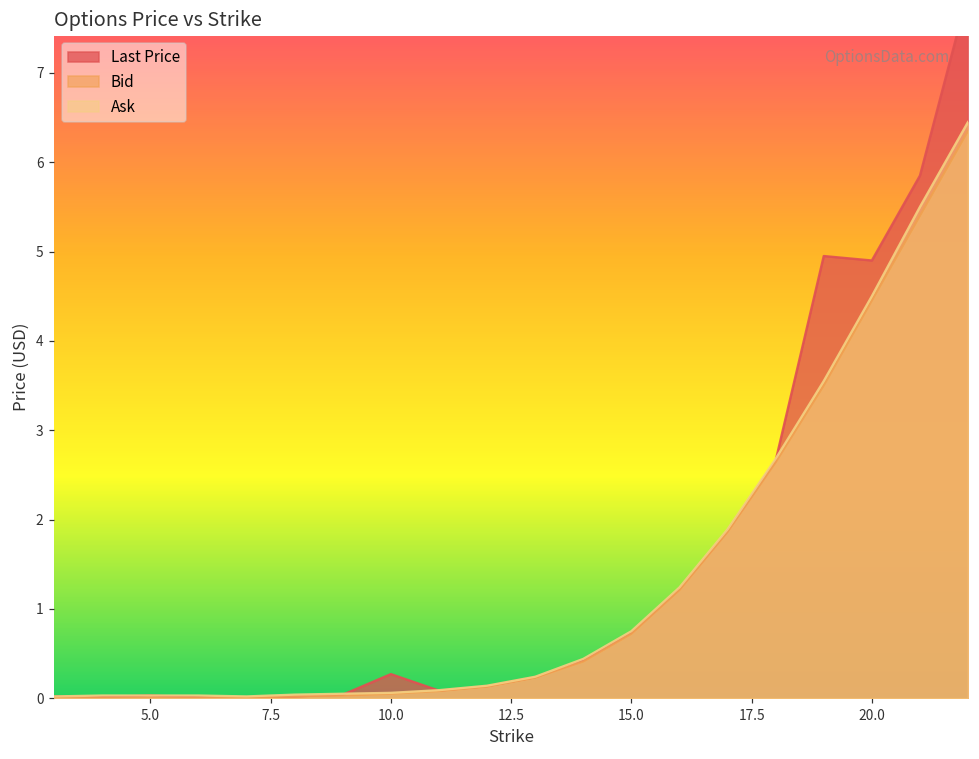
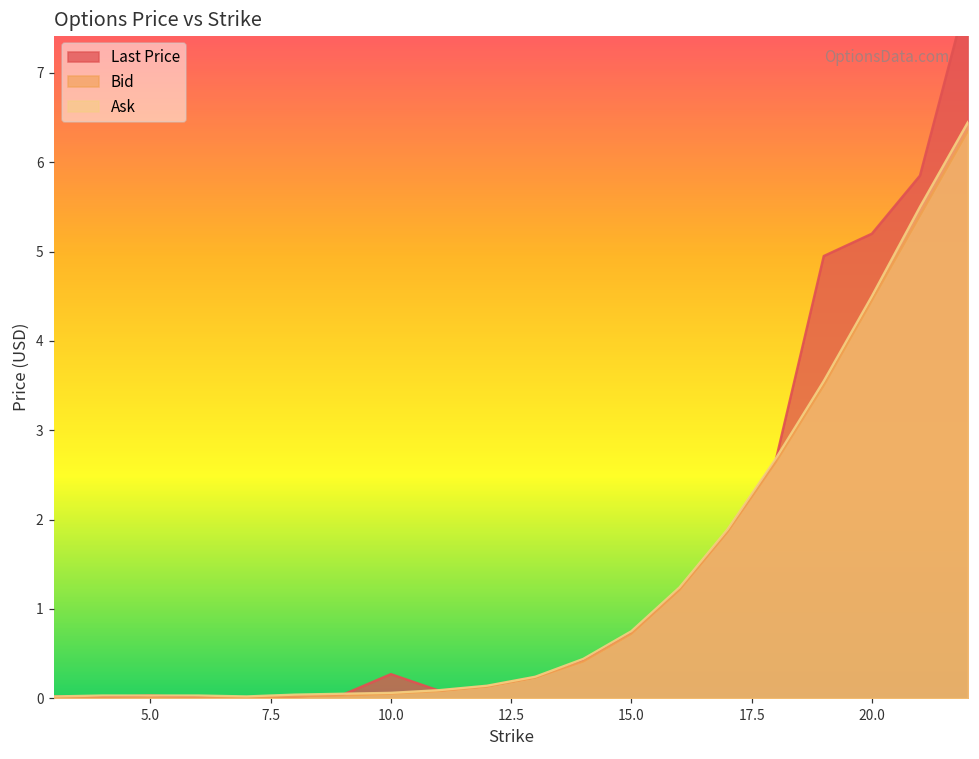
Last Price, 20.0: 4.9 -> 5.2
